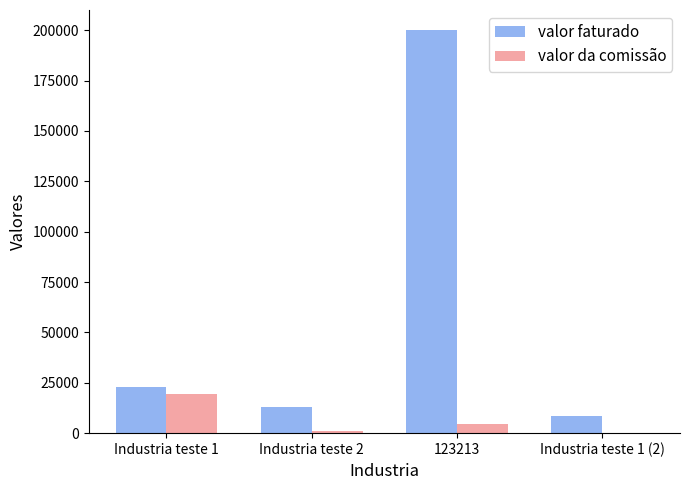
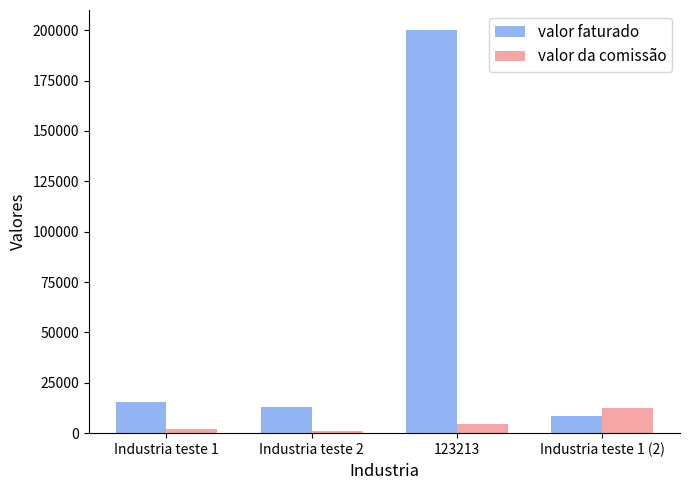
valor faturado, Industria teste 1: 23000 -> 15000
valor da comissão, Industria teste 1: 19000 -> 2000
valor da comissão, Industria teste 1 (2): 0 -> 12000
